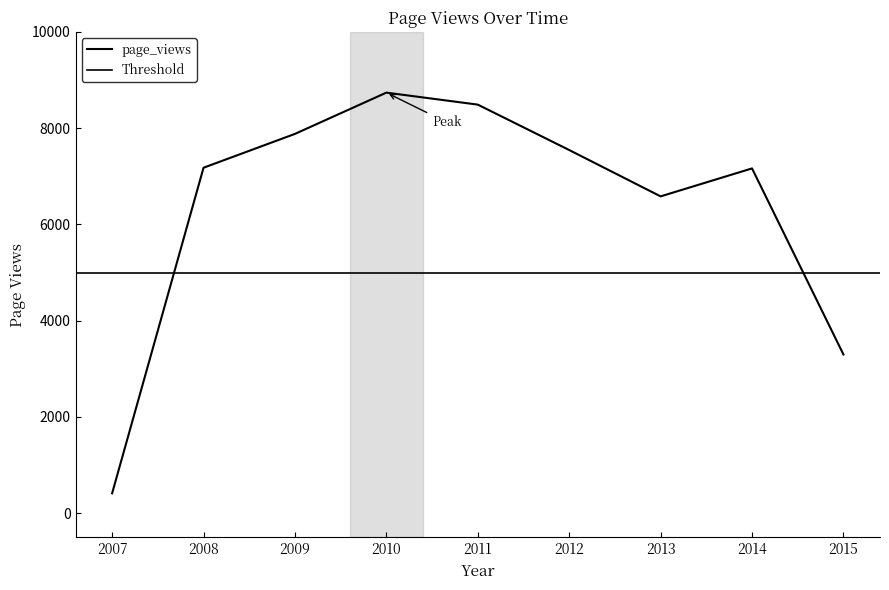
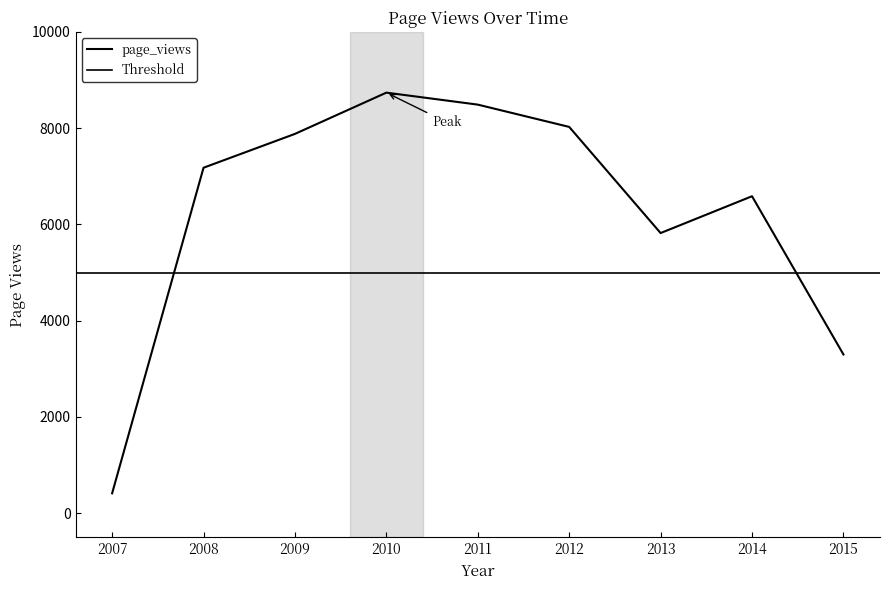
2012: 7500 -> 8000
2013: 6600 -> 5800
2014: 7200 -> 6600
